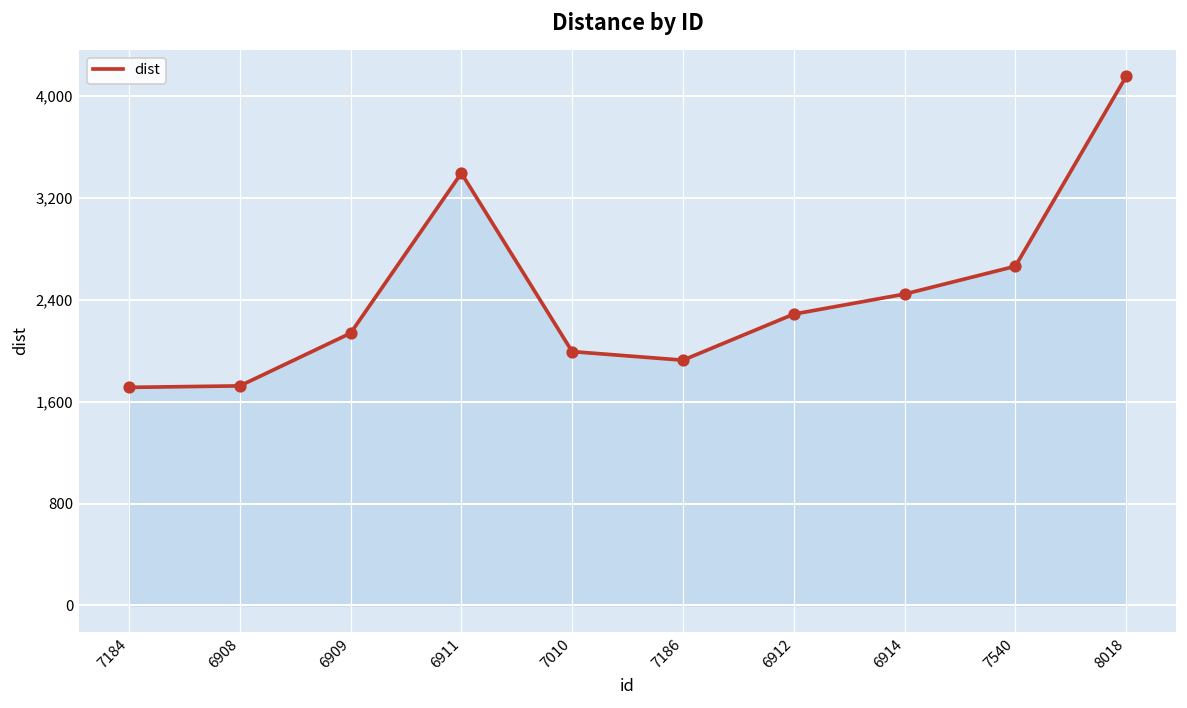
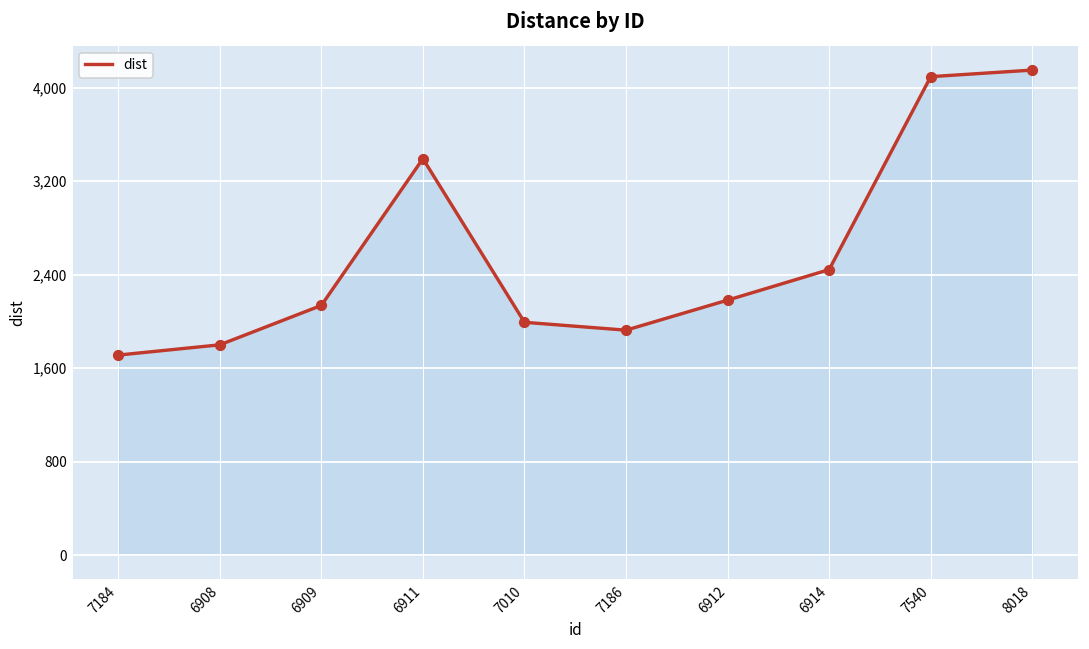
6908: 1,720 -> 1,800
6912: 2,290 -> 2,180
7540: 2,660 -> 4,100
